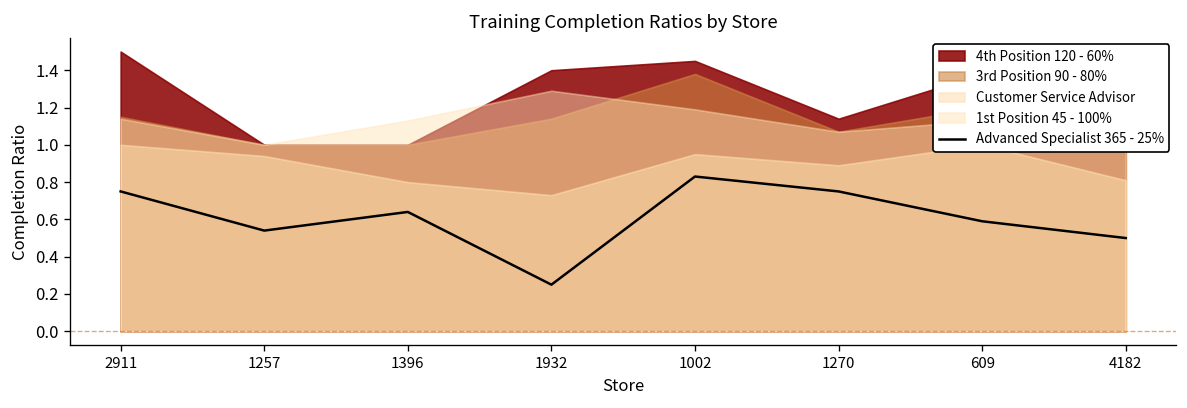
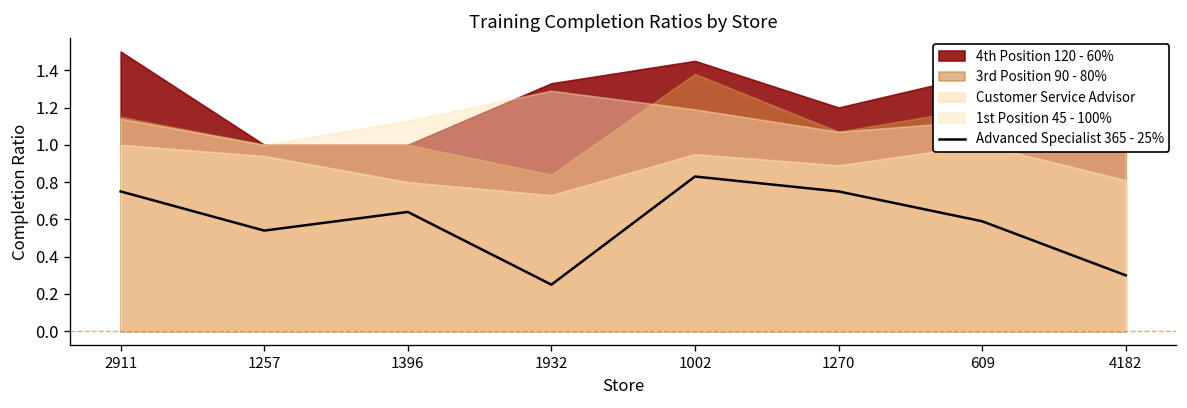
4th Position 120 - 60%, 1932: 1.40 -> 1.33
3rd Position 90 - 80%, 1932: 1.14 -> 0.84
4th Position 120 - 60%, 1270: 1.14 -> 1.20
Advanced Specialist 365 - 25%, 4182: 0.5 -> 0.3
